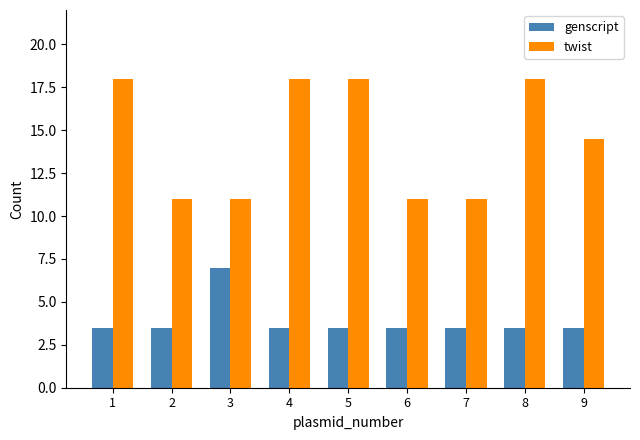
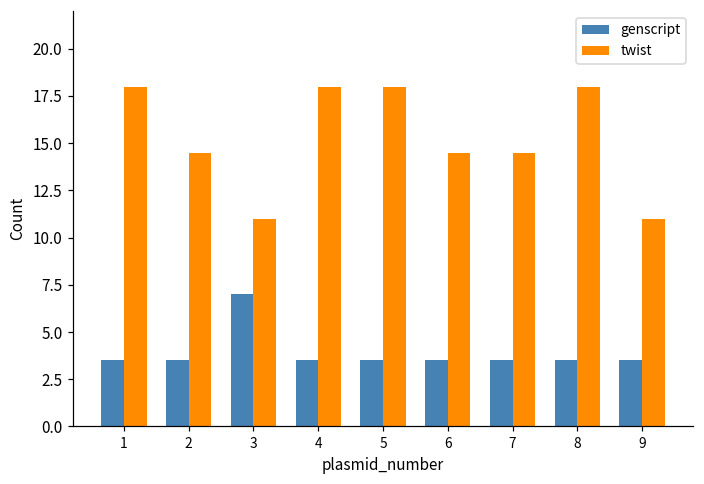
twist, 2: 11.0 -> 14.5
twist, 6: 11.0 -> 14.5
twist, 7: 11.0 -> 14.5
twist, 9: 14.5 -> 11.0
